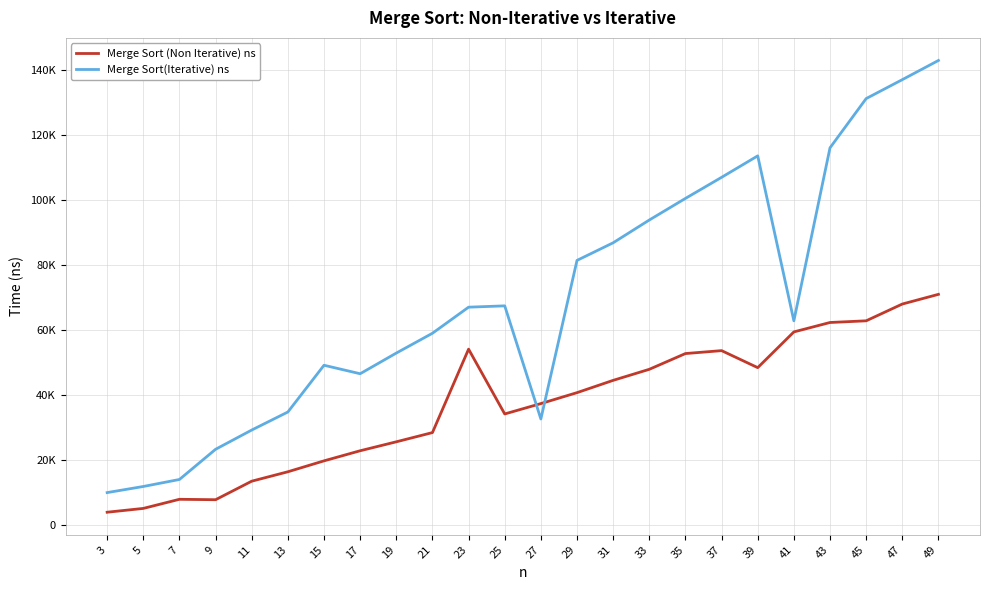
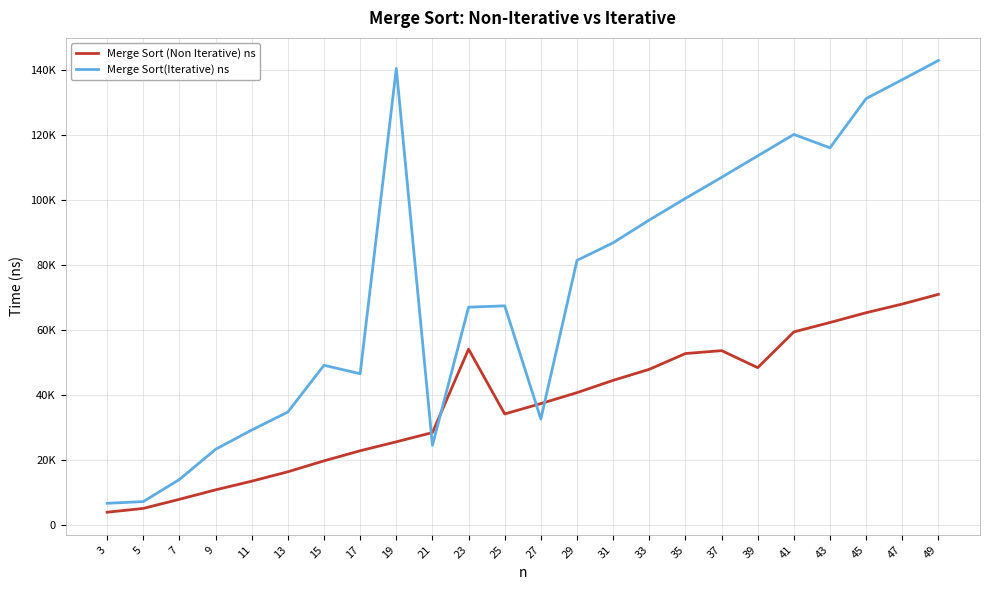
Merge Sort(Iterative) ns, 3: 10000 -> 7000
Merge Sort(Iterative) ns, 5: 12000 -> 7000
Merge Sort (Non Iterative) ns, 9: 8000 -> 11000
Merge Sort(Iterative) ns, 19: 53000 -> 141000
Merge Sort(Iterative) ns, 21: 59000 -> 25000
Merge Sort(Iterative) ns, 41: 63000 -> 120000
Merge Sort (Non Iterative) ns, 45: 63000 -> 65000
